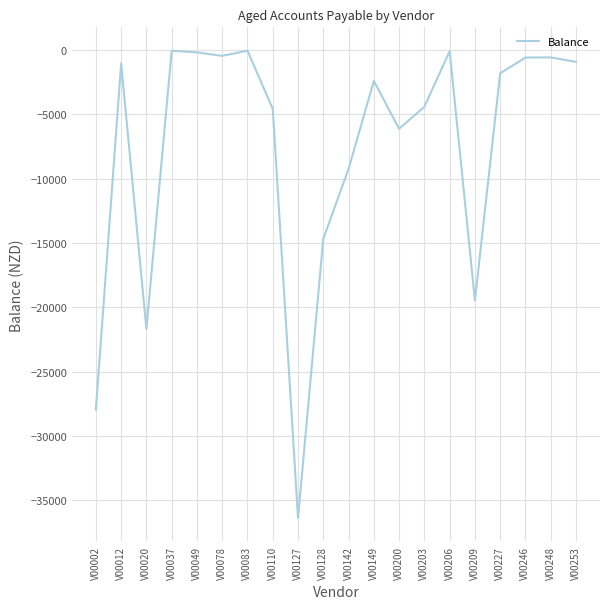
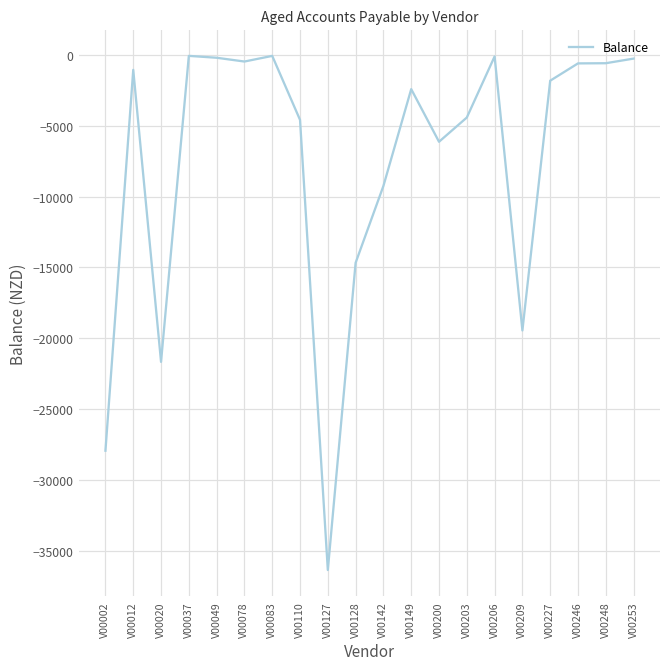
V00253: -900 -> -200
